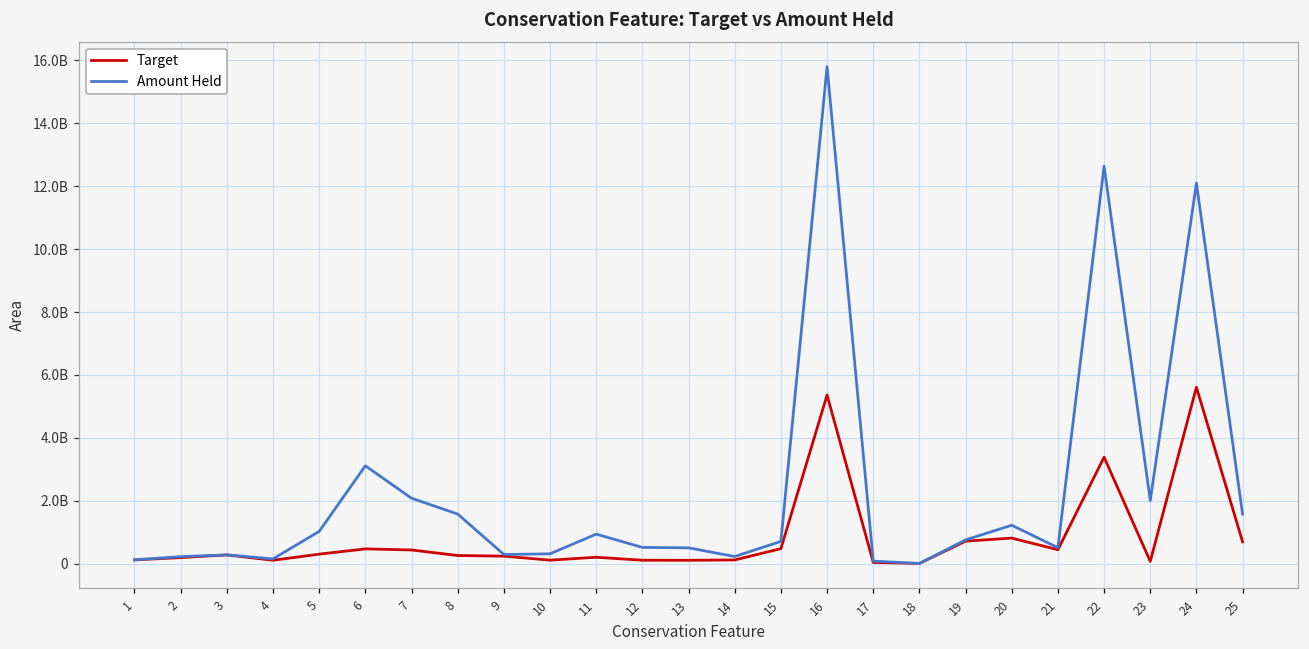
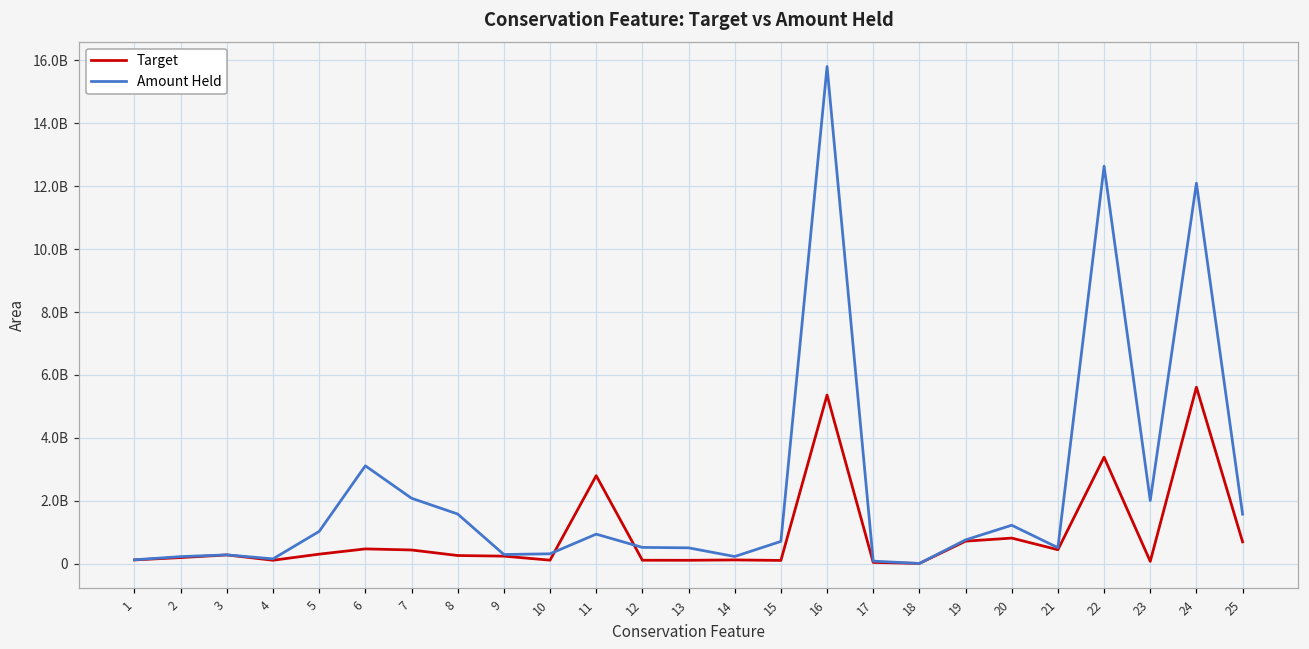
Target, 11: 200000000 -> 2800000000
Target, 15: 500000000 -> 100000000
